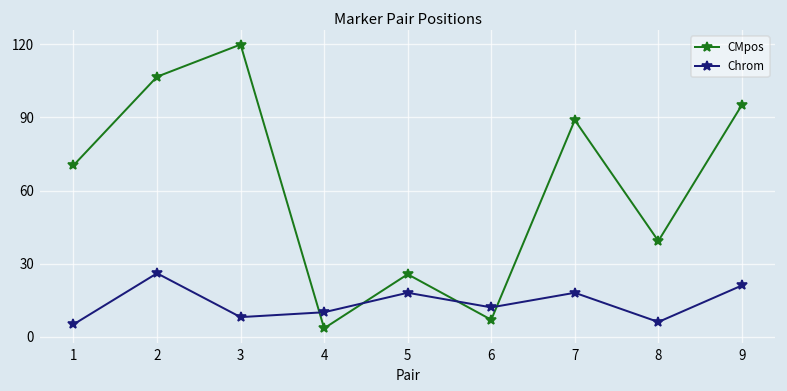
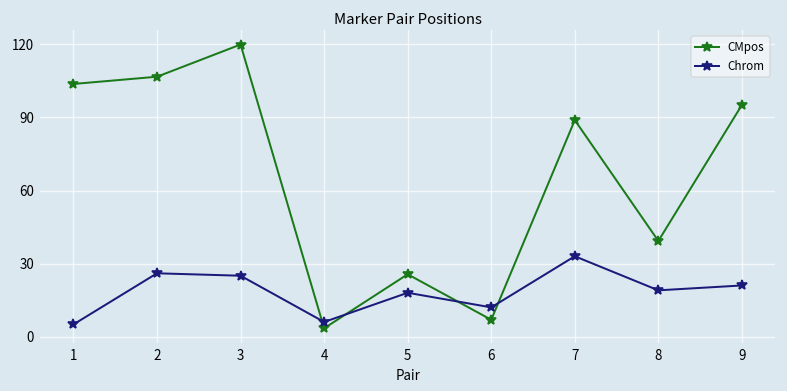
CMpos, 1: 70 -> 104
Chrom, 3: 8 -> 25
Chrom, 4: 10 -> 6
Chrom, 7: 18 -> 33
Chrom, 8: 6 -> 19
